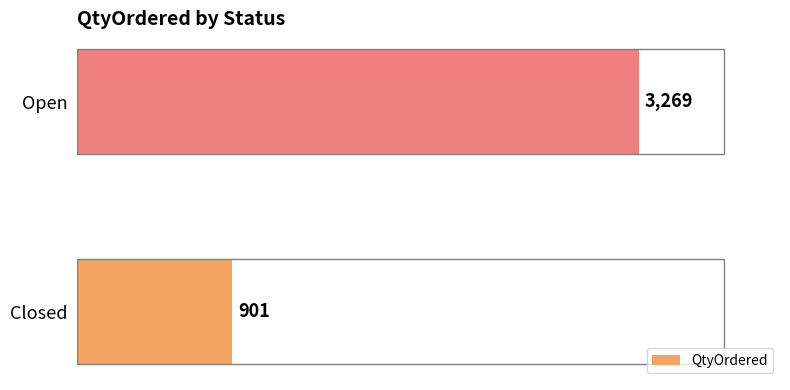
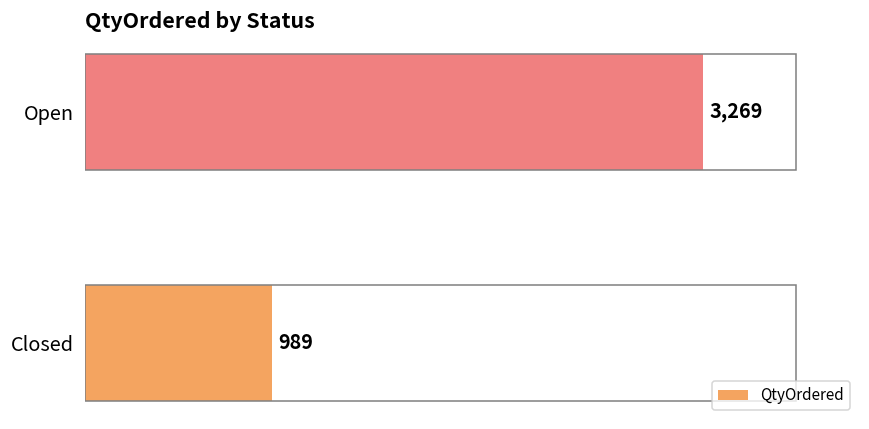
Closed: 901 -> 989
